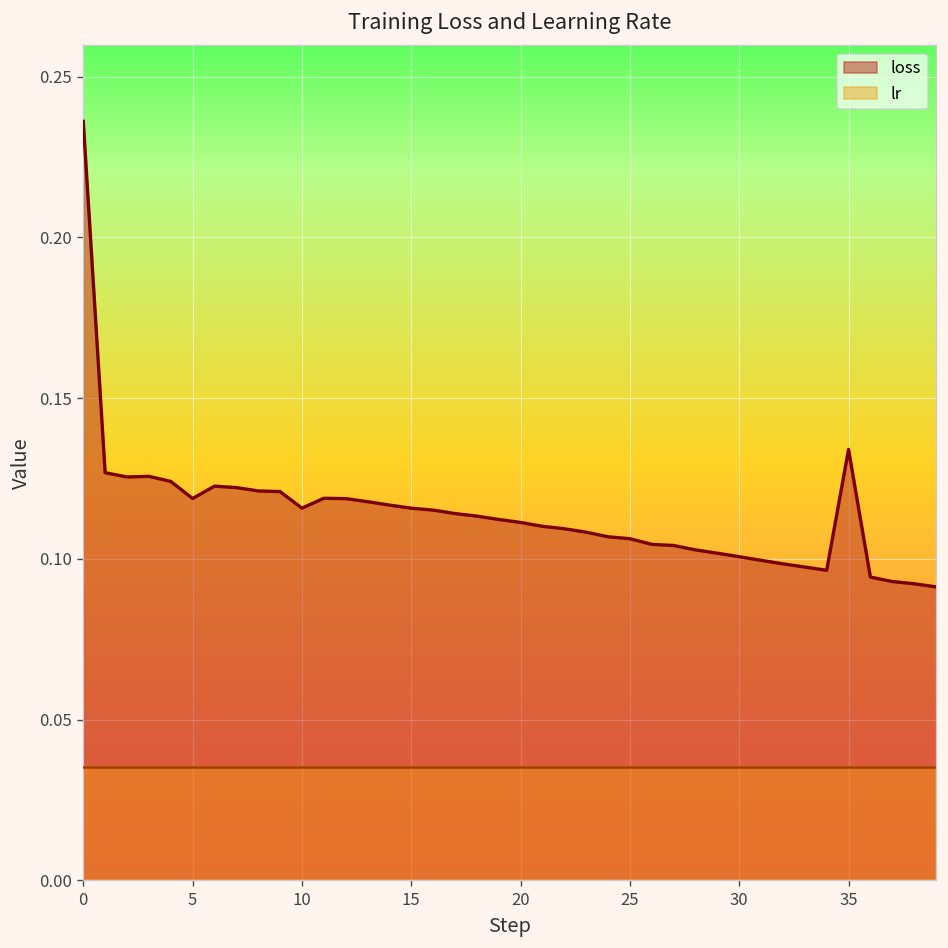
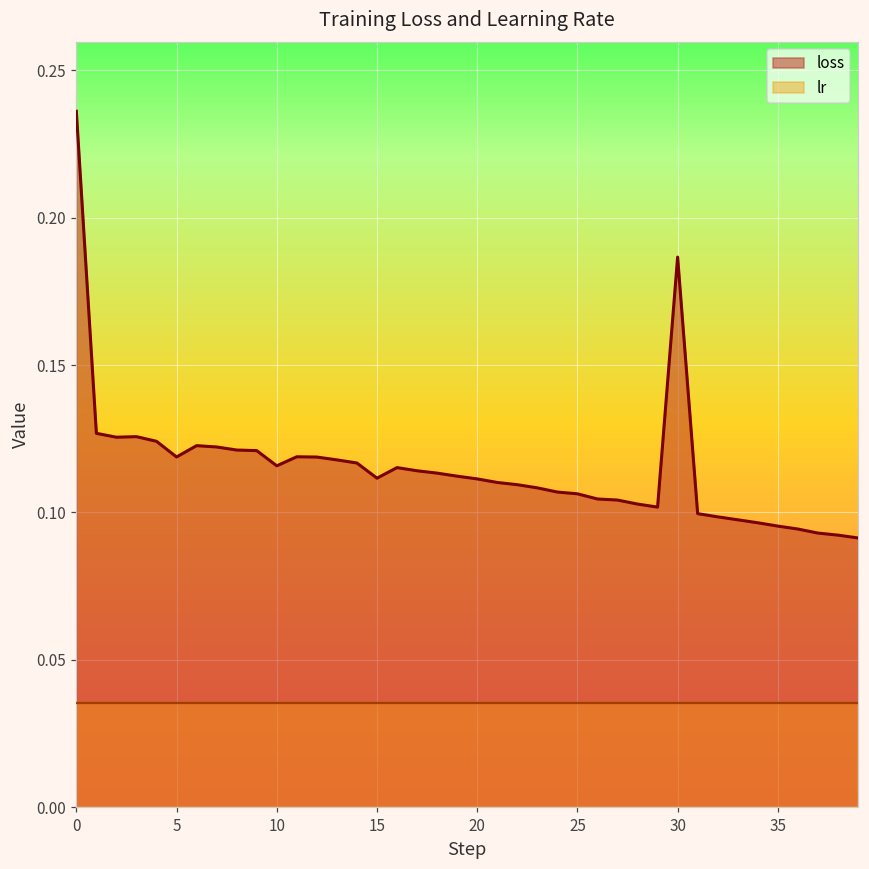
loss, 15: 0.116 -> 0.112
loss, 30: 0.101 -> 0.187
loss, 35: 0.134 -> 0.095
